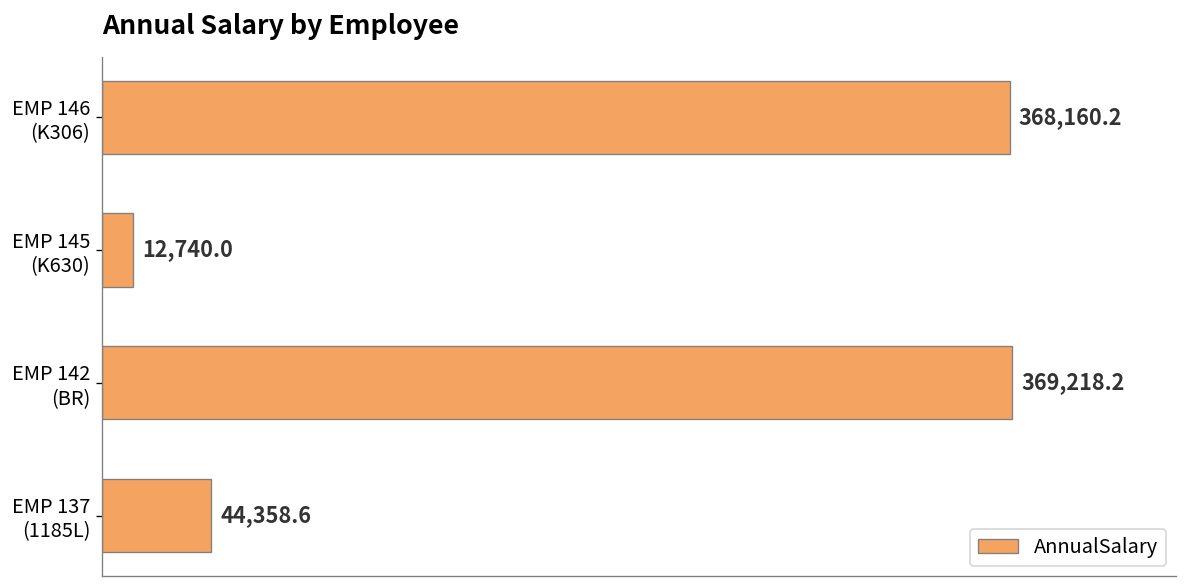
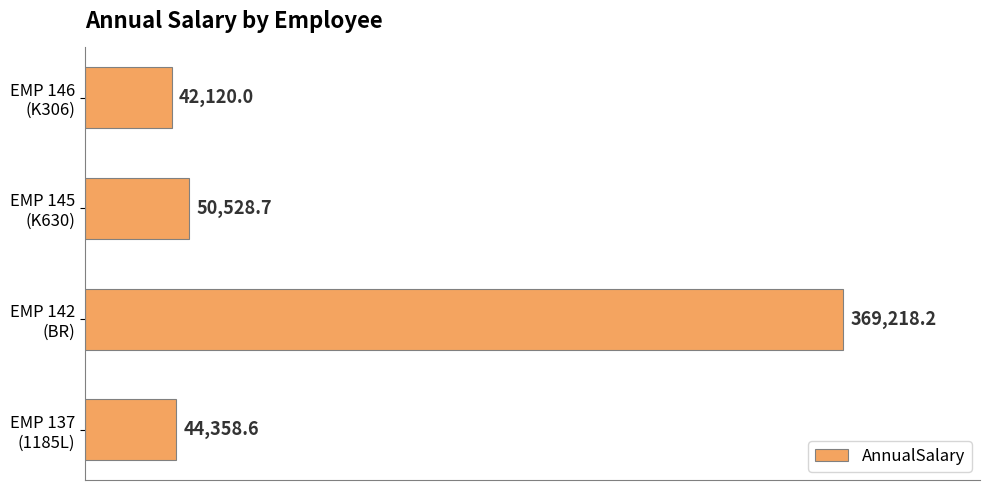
EMP 146 (K306): 368,160.2 -> 42,120.0
EMP 145 (K630): 12,740.0 -> 50,528.7
